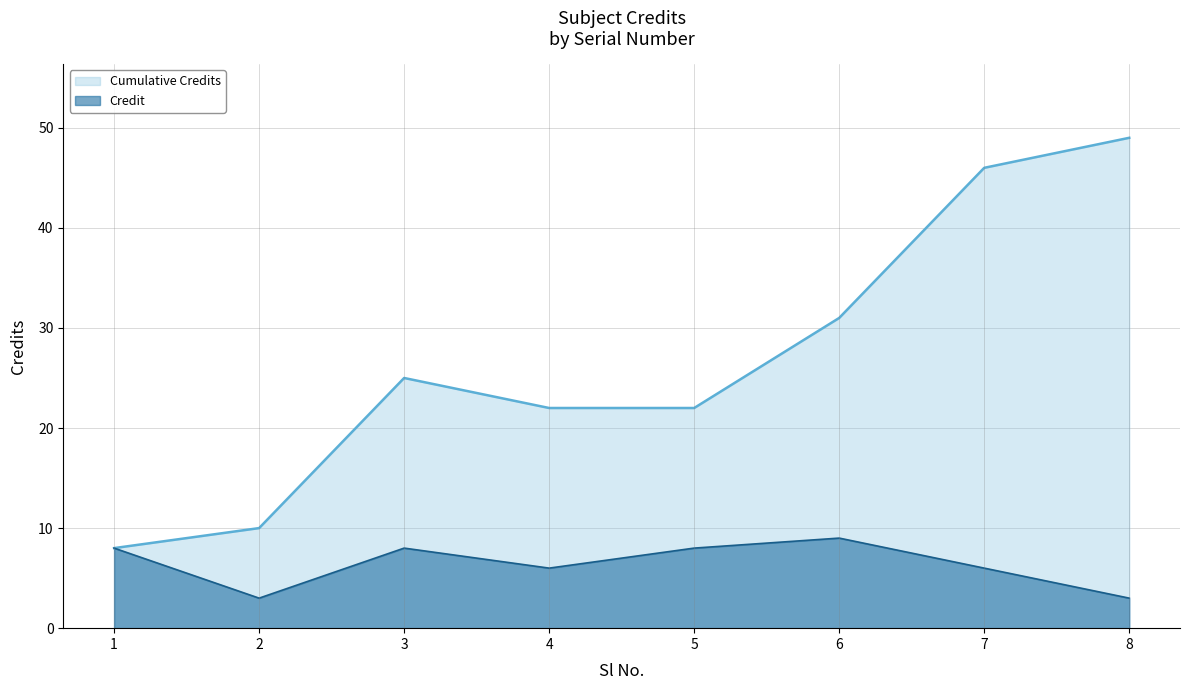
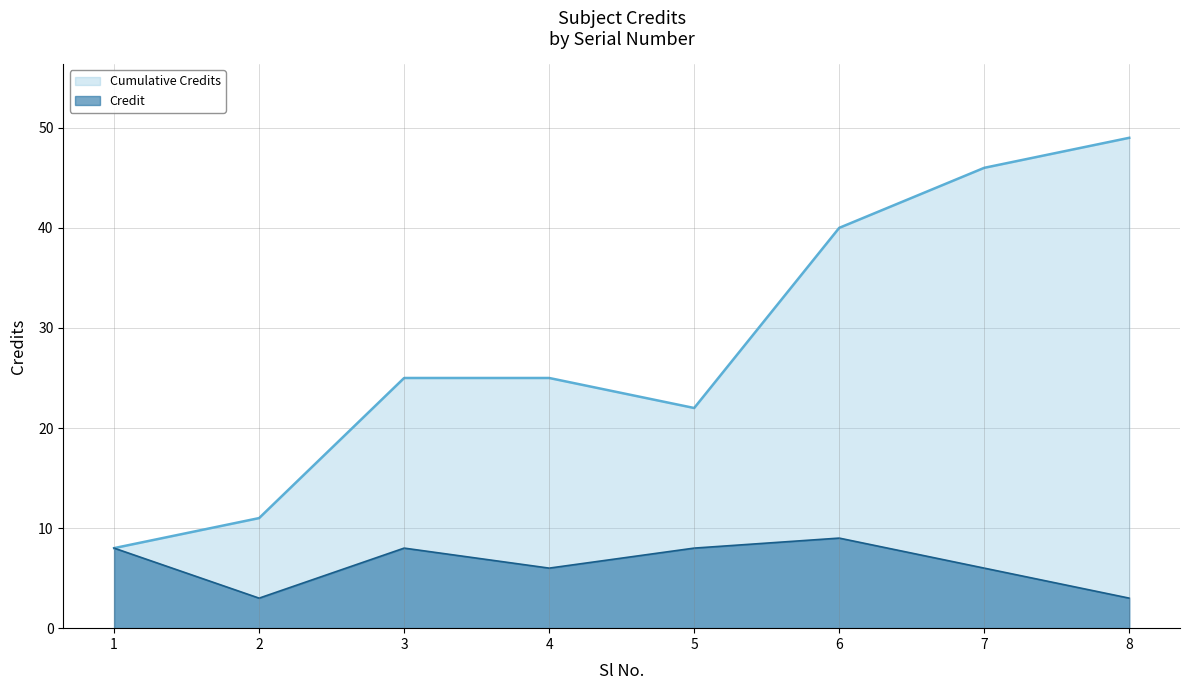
Cumulative Credits, 2: 10 -> 11
Cumulative Credits, 4: 22 -> 25
Cumulative Credits, 6: 31 -> 40
